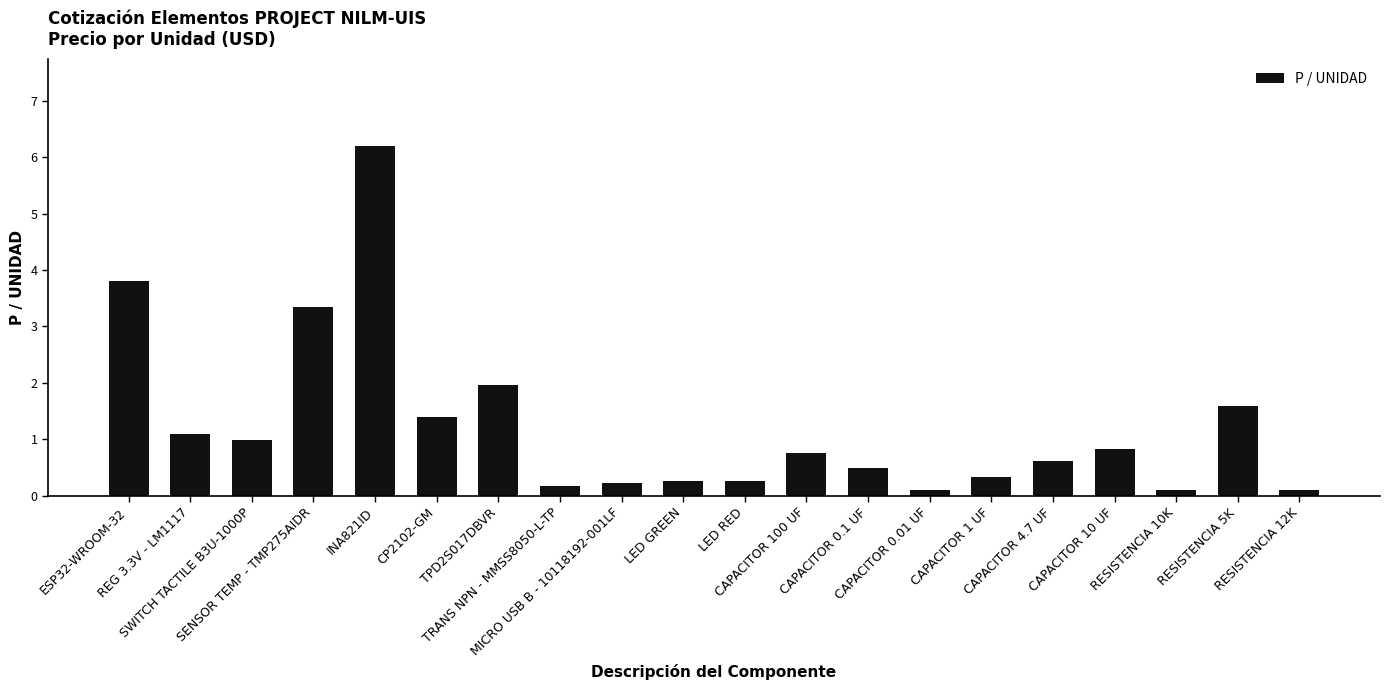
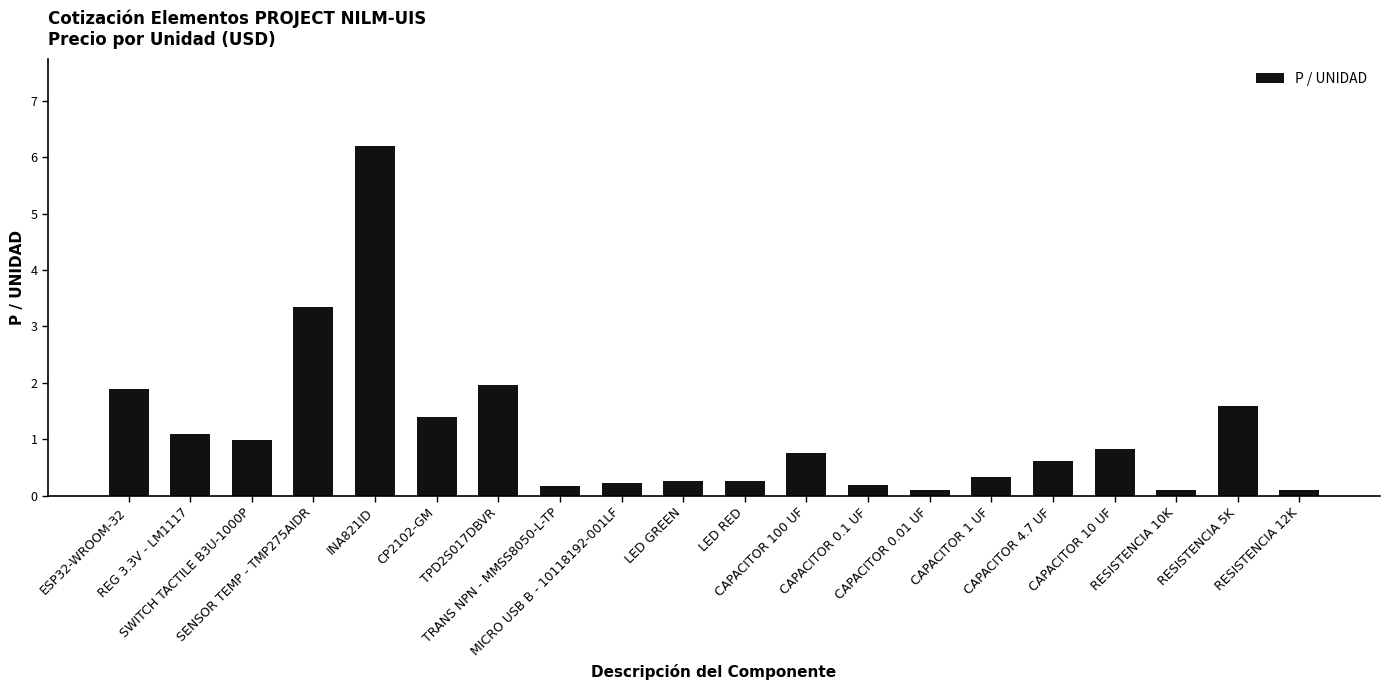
ESP32-WROOM-32: 3.8 -> 1.9
CAPACITOR 0.1 UF: 0.5 -> 0.2
